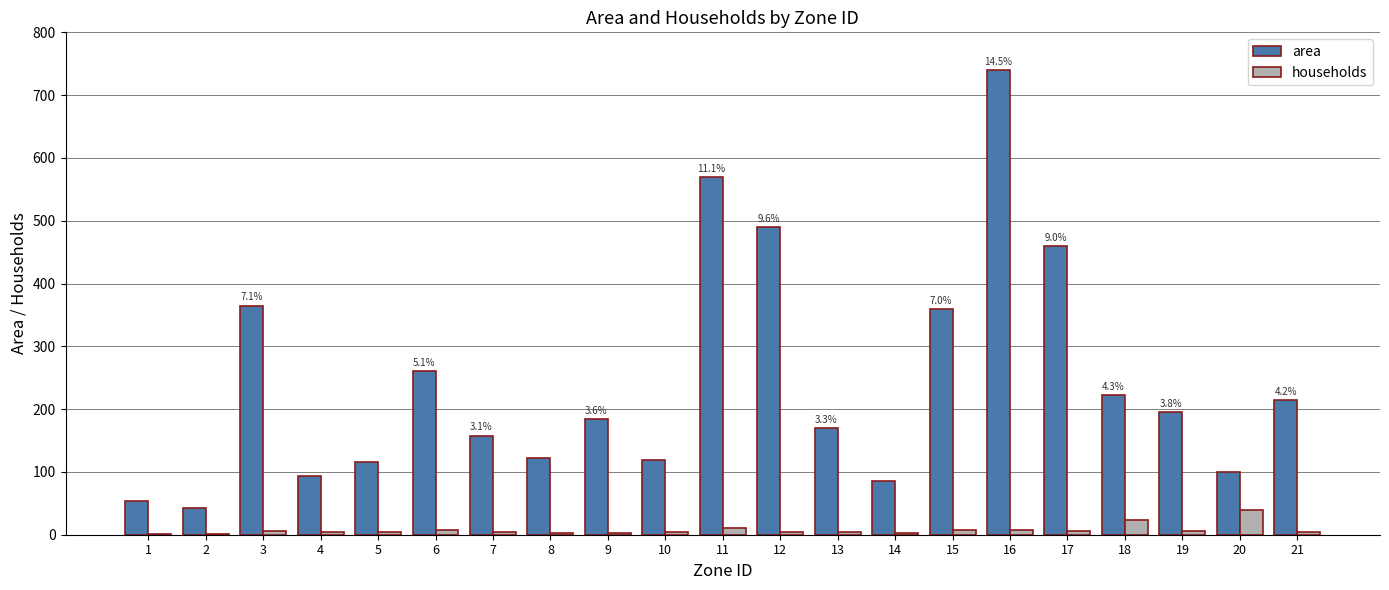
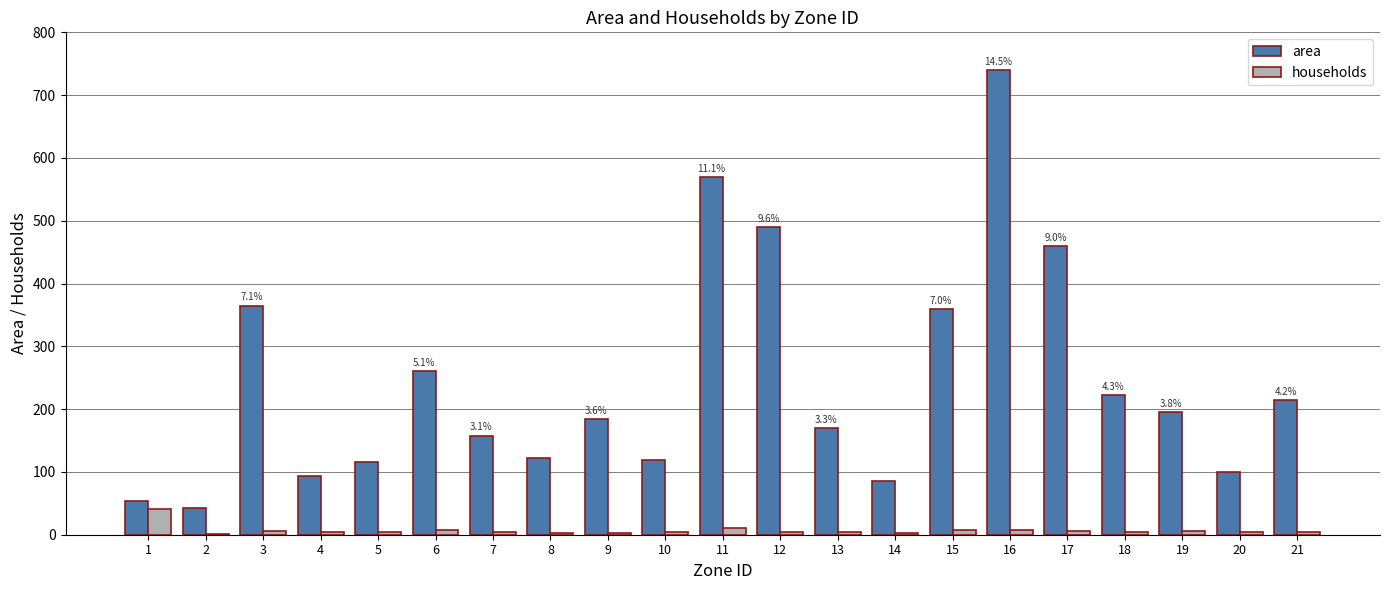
households, 1: 0 -> 40
households, 18: 20 -> 10
households, 20: 40 -> 10
